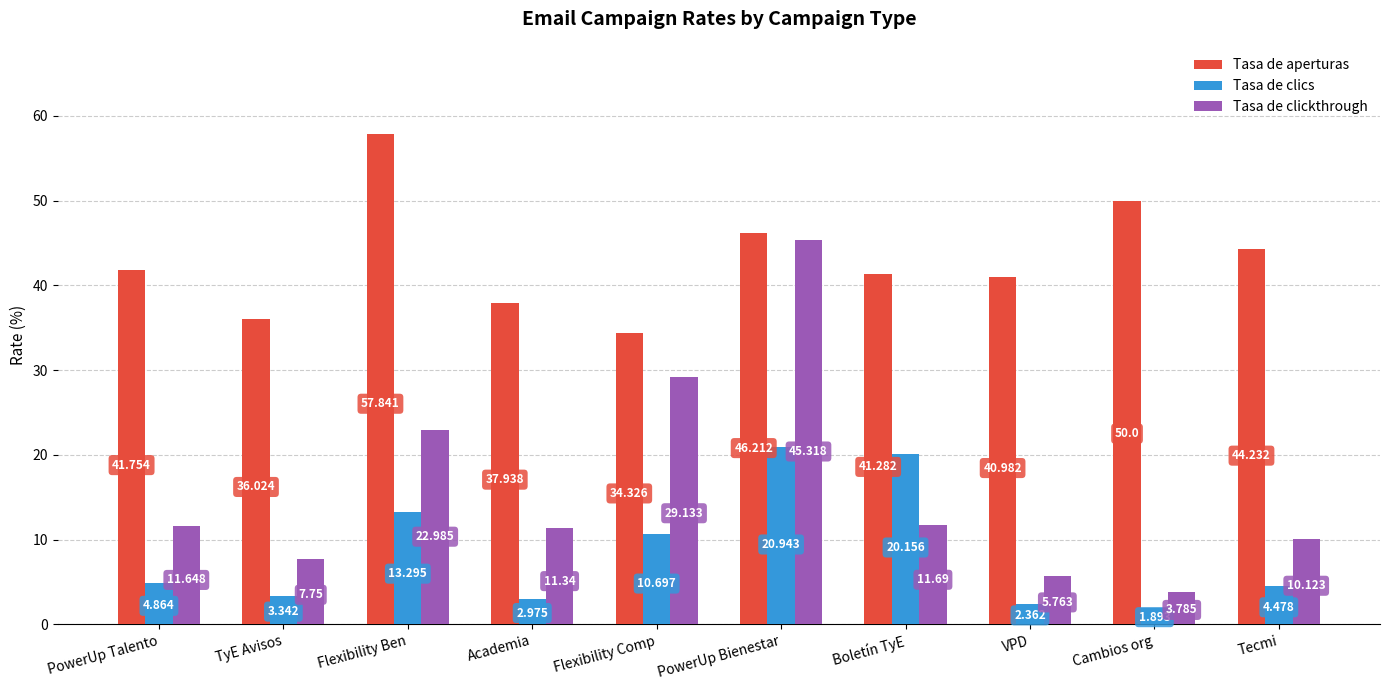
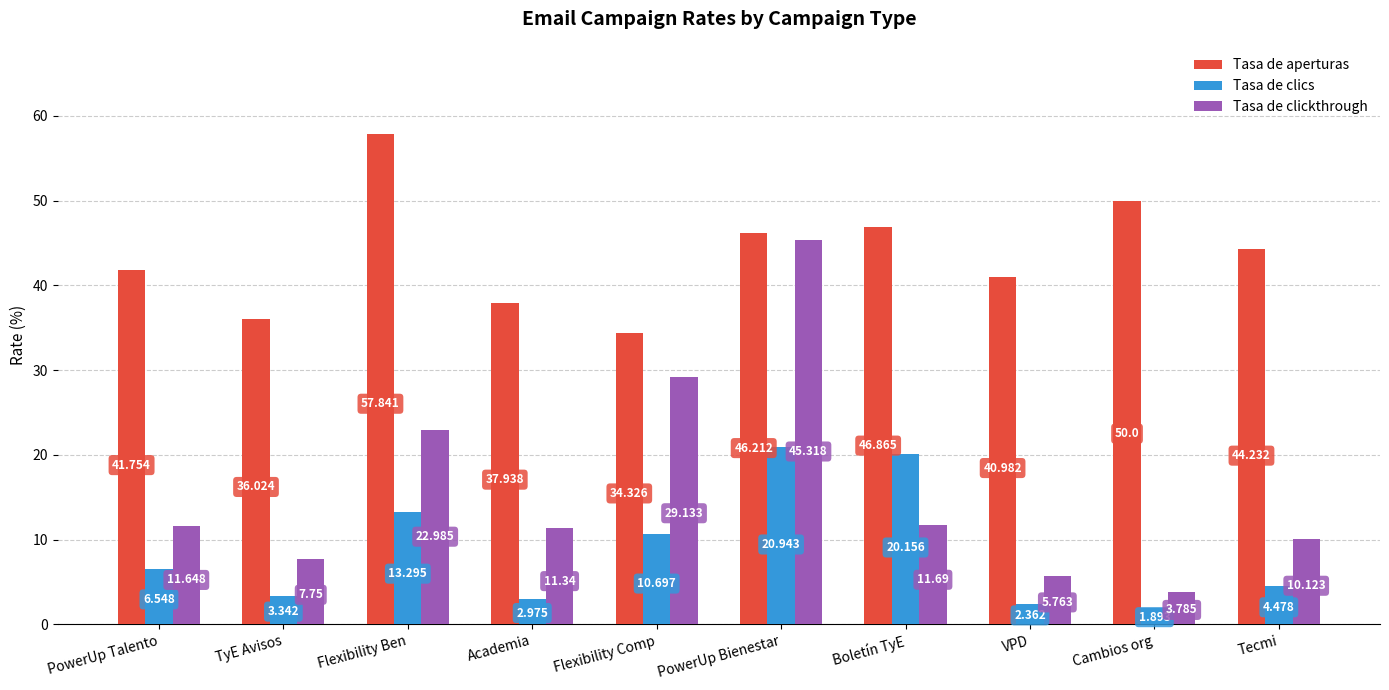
Tasa de clics, PowerUp Talento: 4.864 -> 6.548
Tasa de aperturas, Boletín TyE: 41.282 -> 46.865
